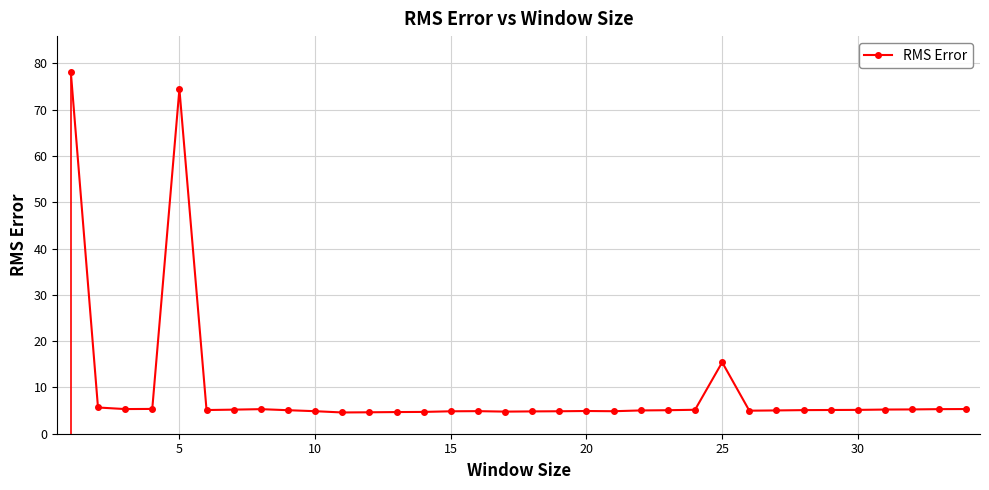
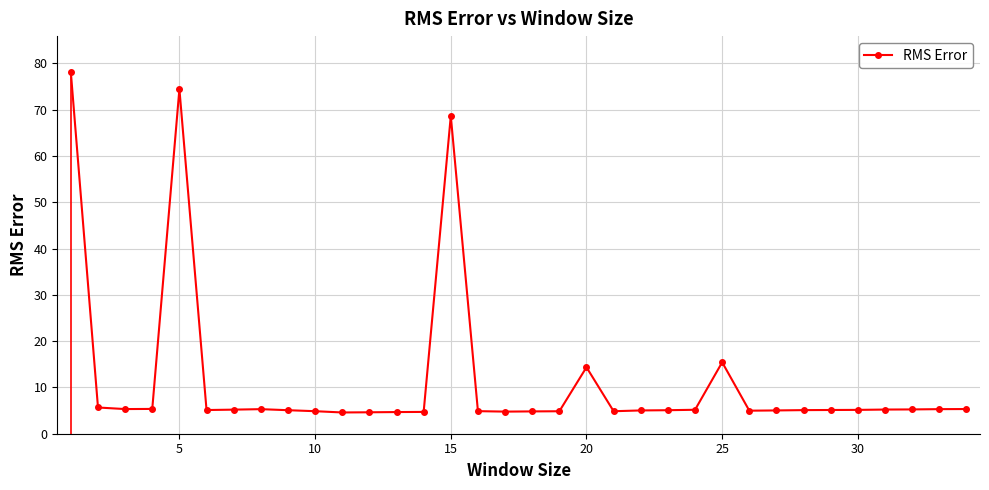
15: 5 -> 69
20: 5 -> 14
